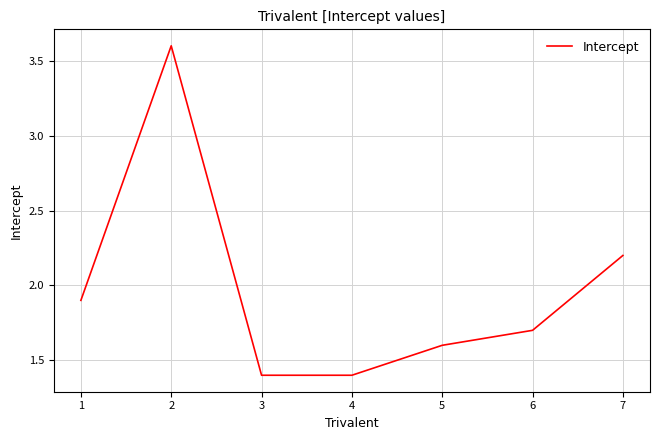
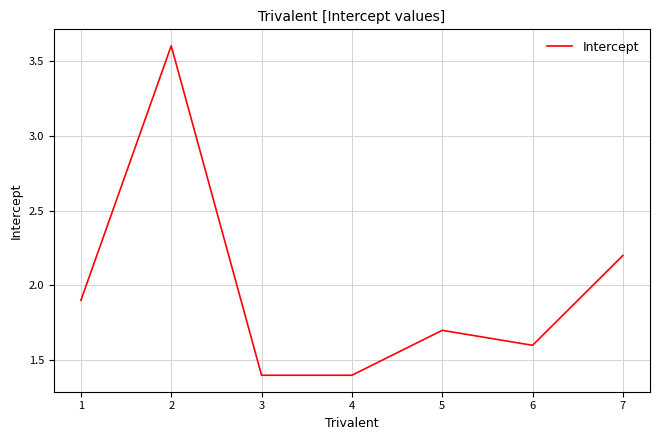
5: 1.6 -> 1.7
6: 1.7 -> 1.6
